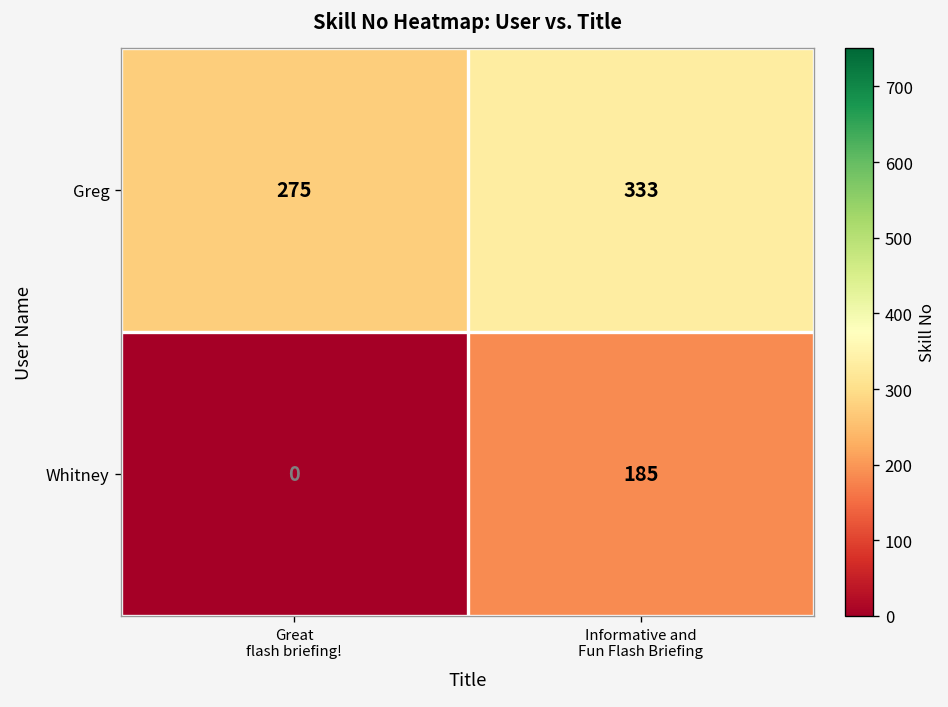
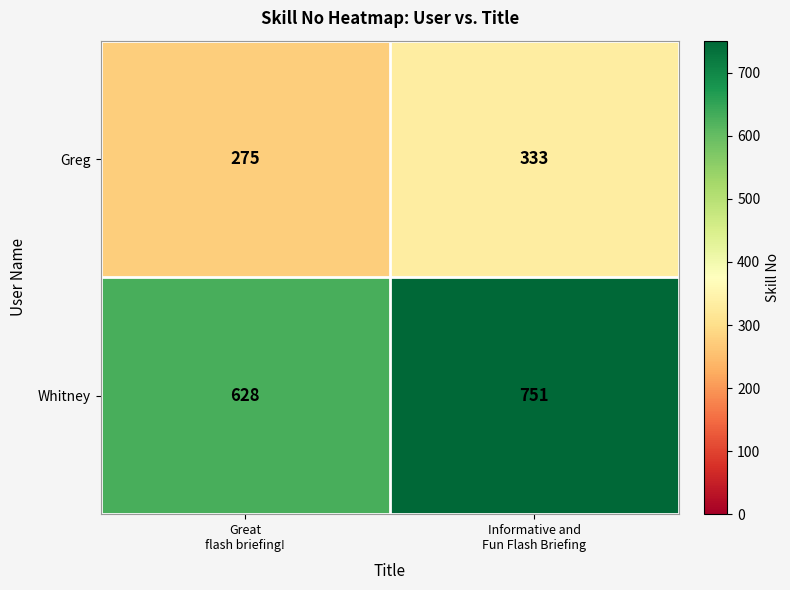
Whitney, Great flash briefing!: 0 -> 628
Whitney, Informative and Fun Flash Briefing: 185 -> 751
